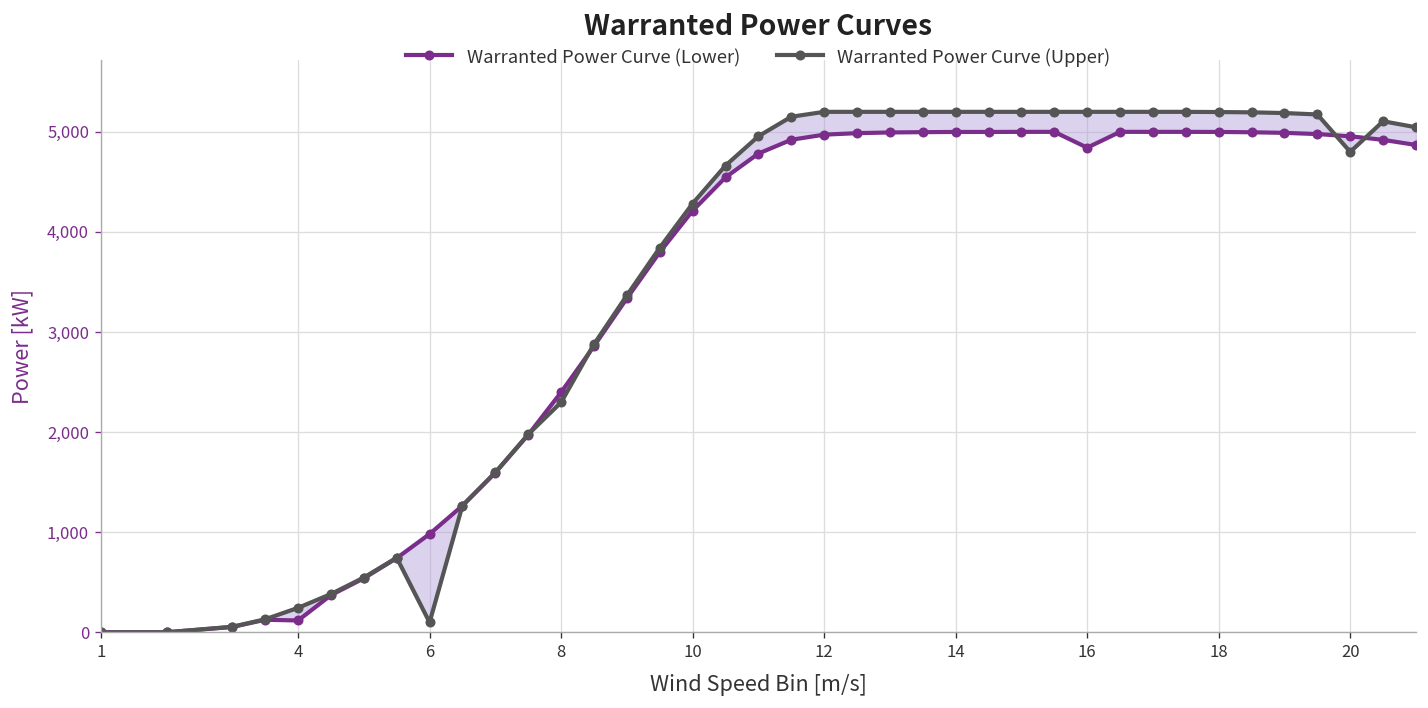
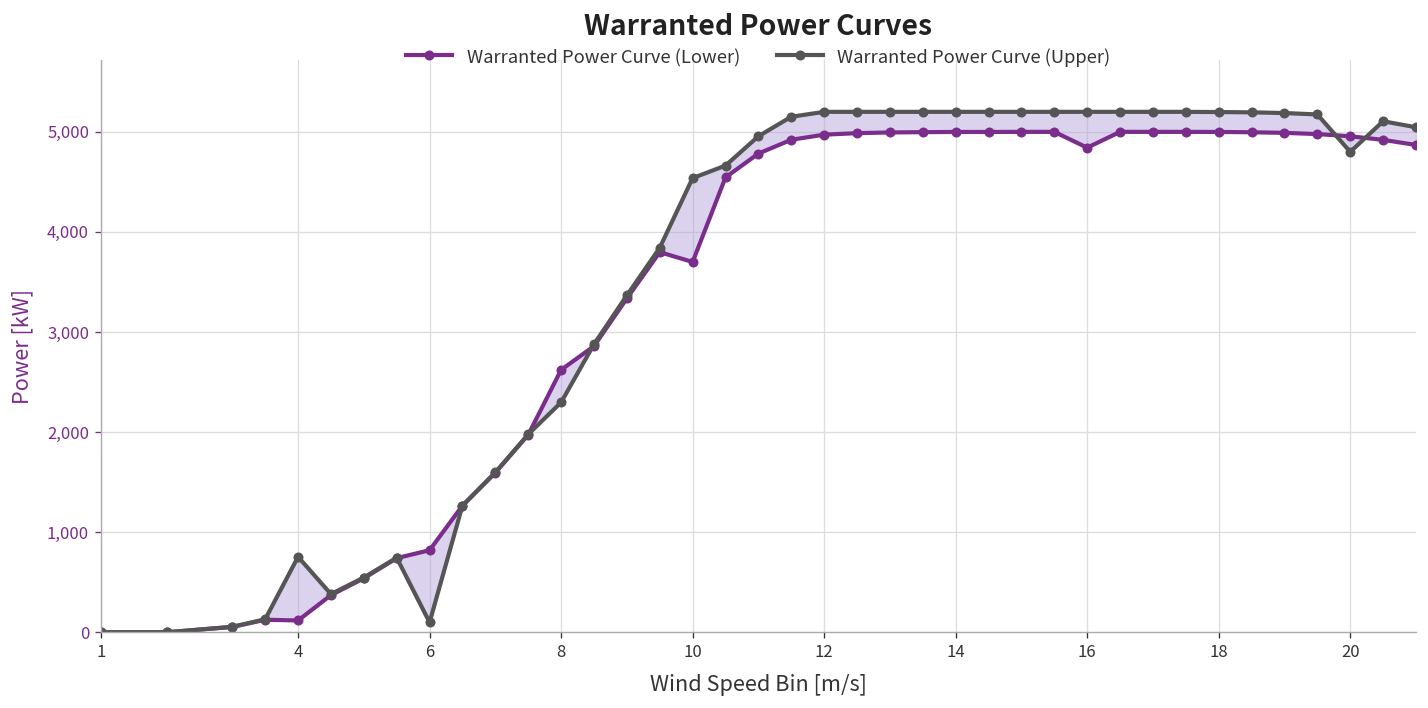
Warranted Power Curve (Upper), 4: 200 -> 800
Warranted Power Curve (Lower), 6: 1,000 -> 800
Warranted Power Curve (Lower), 8: 2,400 -> 2,600
Warranted Power Curve (Lower), 10: 4,200 -> 3,700
Warranted Power Curve (Upper), 10: 4,300 -> 4,500
